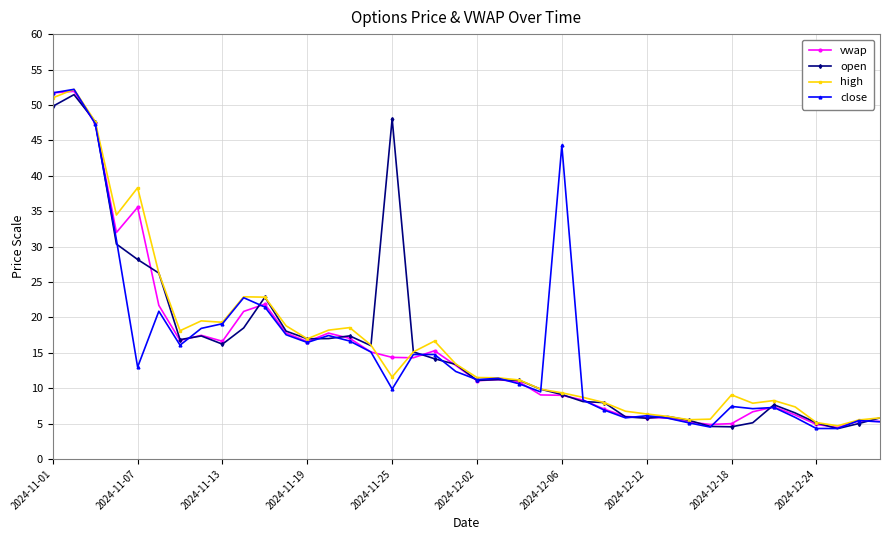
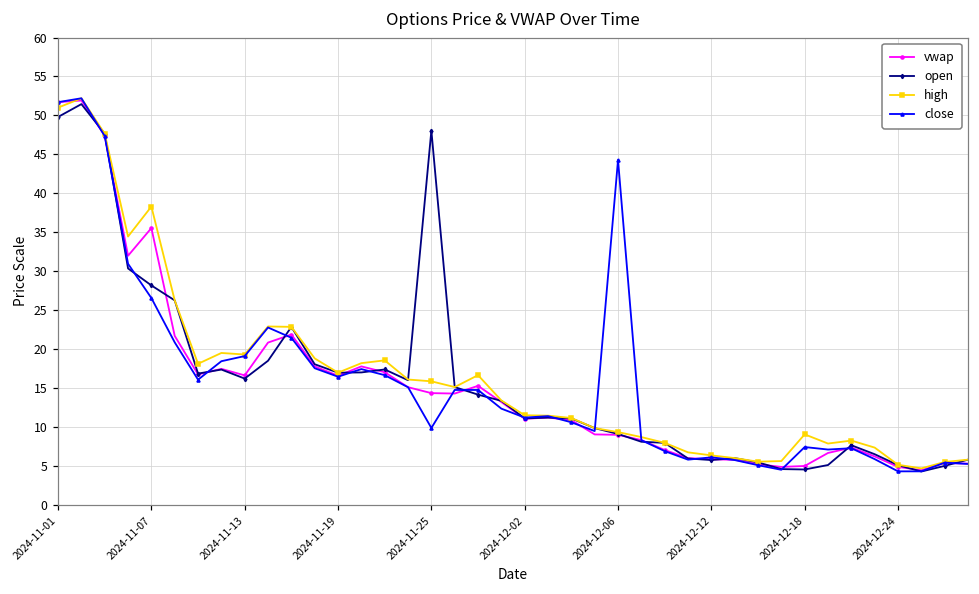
close, 2024-11-07: 13 -> 27
high, 2024-11-25: 12 -> 16
